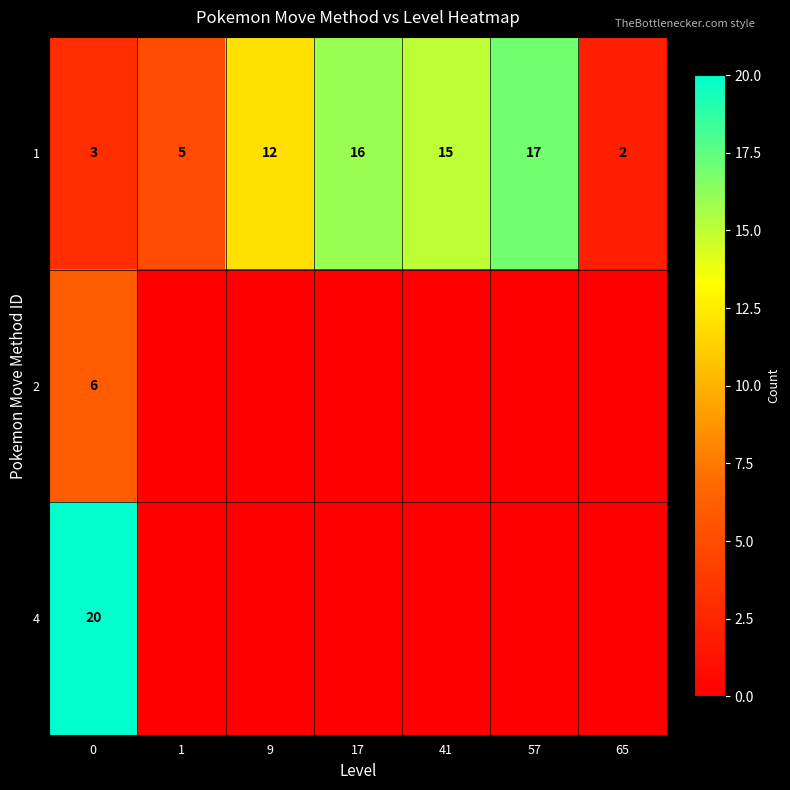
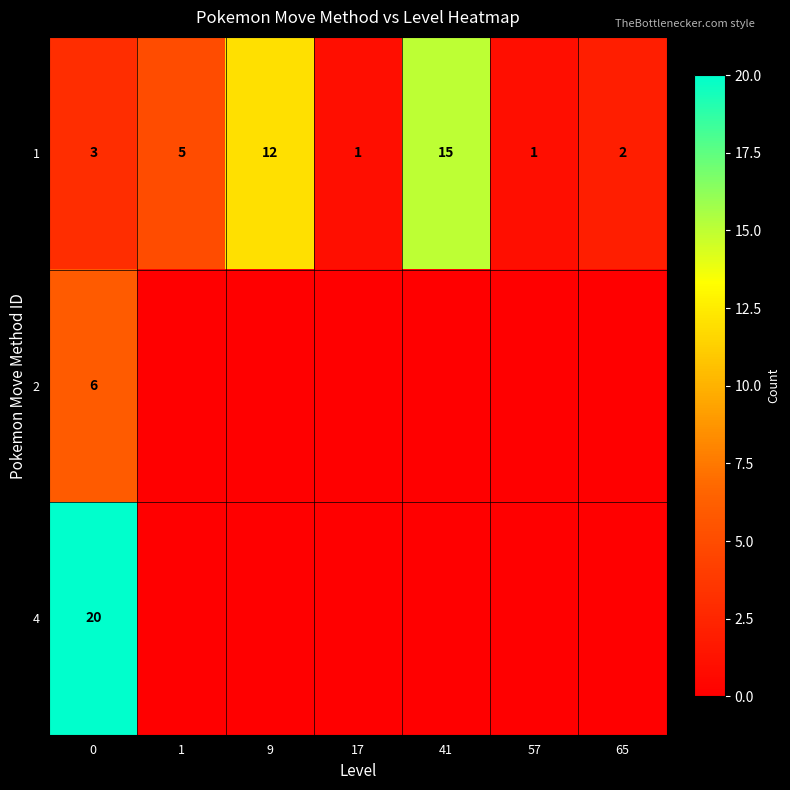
1, 17: 16 -> 1
1, 57: 17 -> 1
